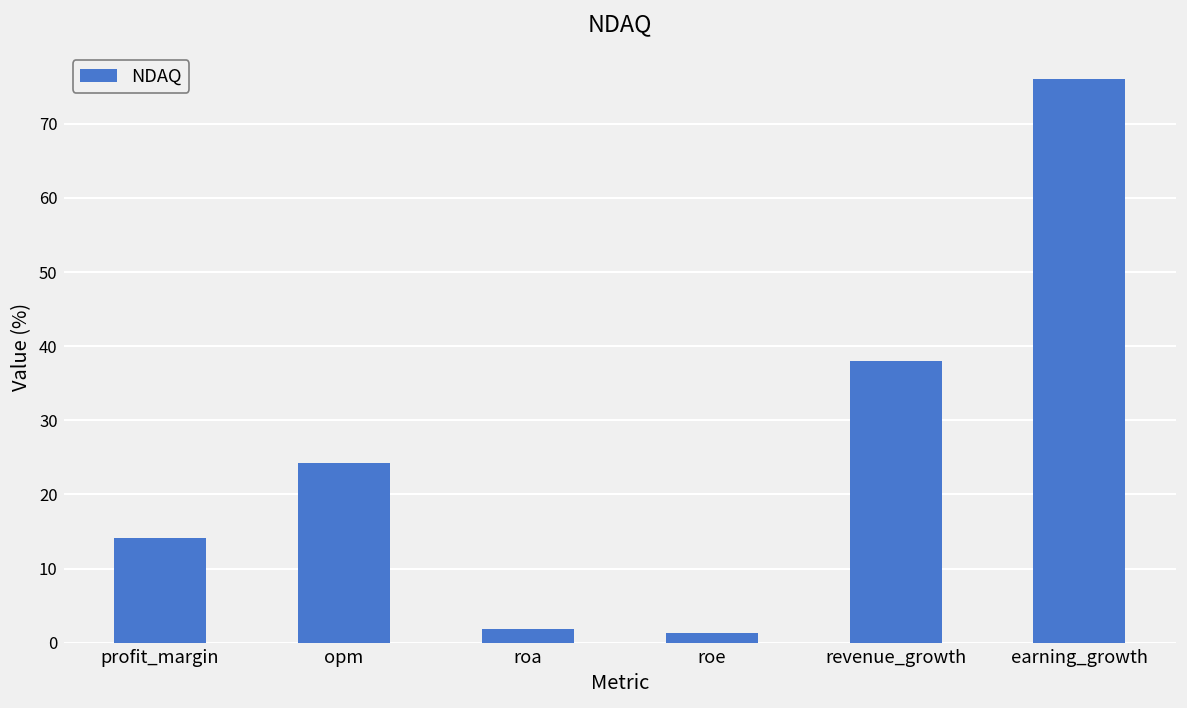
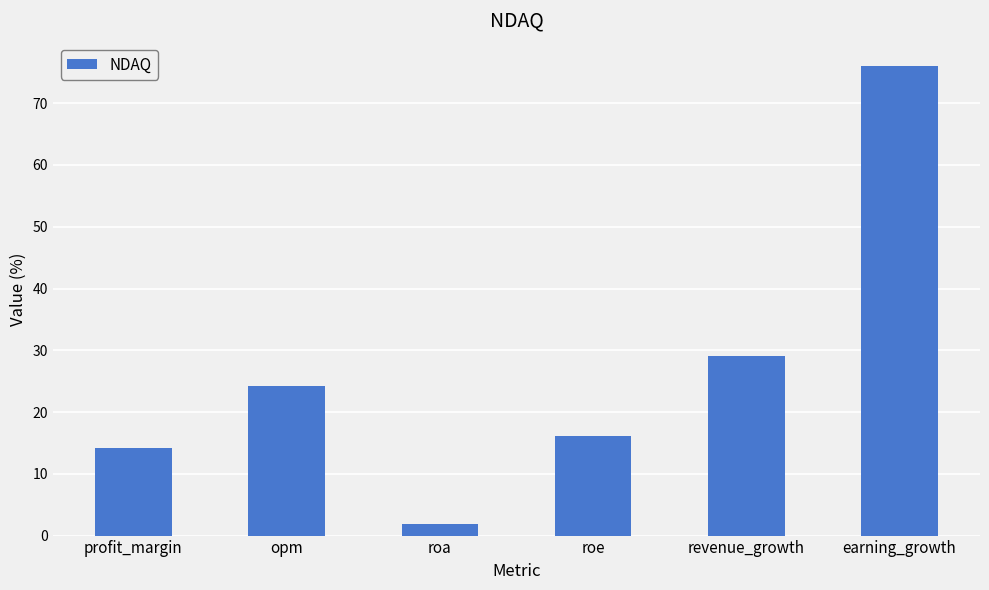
roe: 1 -> 16
revenue_growth: 38 -> 29
